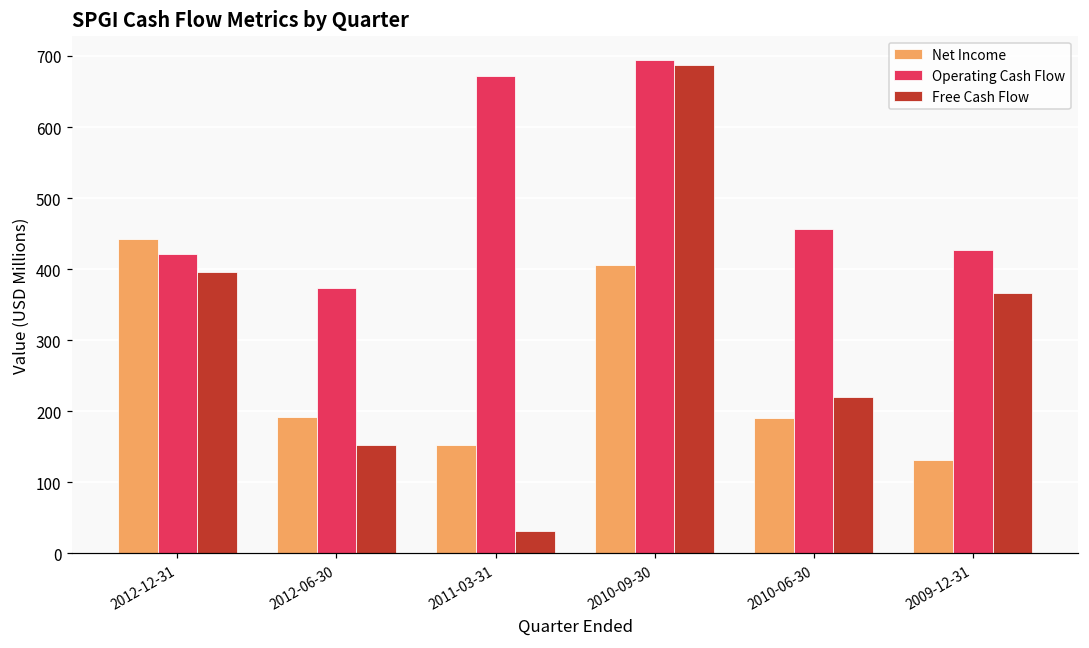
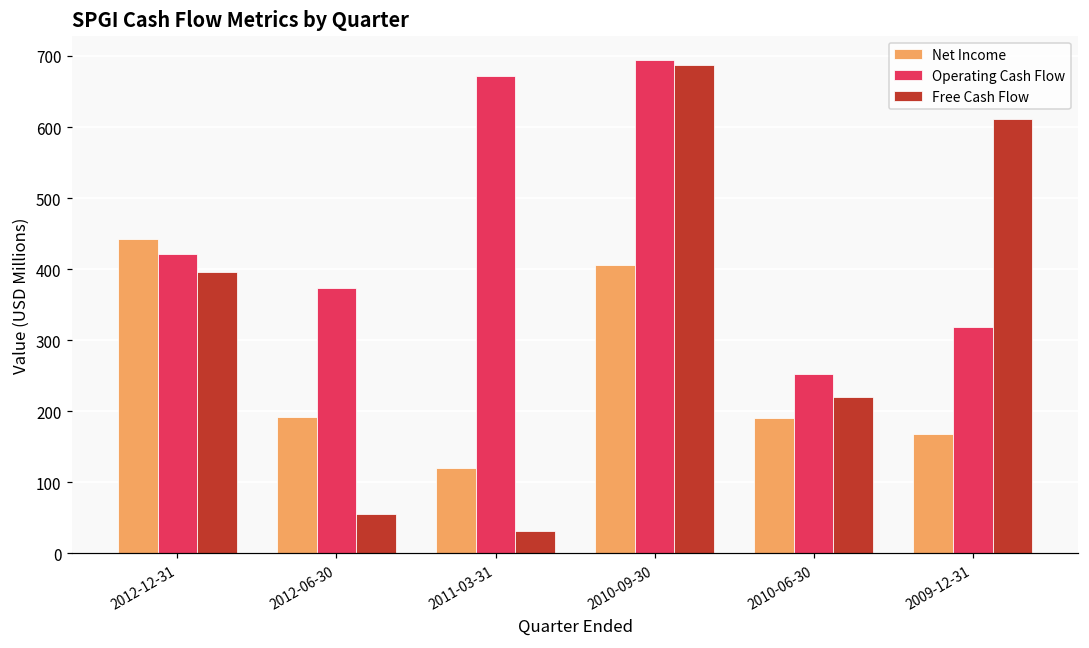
Free Cash Flow, 2012-06-30: 150 -> 60
Net Income, 2011-03-31: 150 -> 120
Operating Cash Flow, 2010-06-30: 460 -> 250
Net Income, 2009-12-31: 130 -> 170
Operating Cash Flow, 2009-12-31: 430 -> 320
Free Cash Flow, 2009-12-31: 370 -> 610
